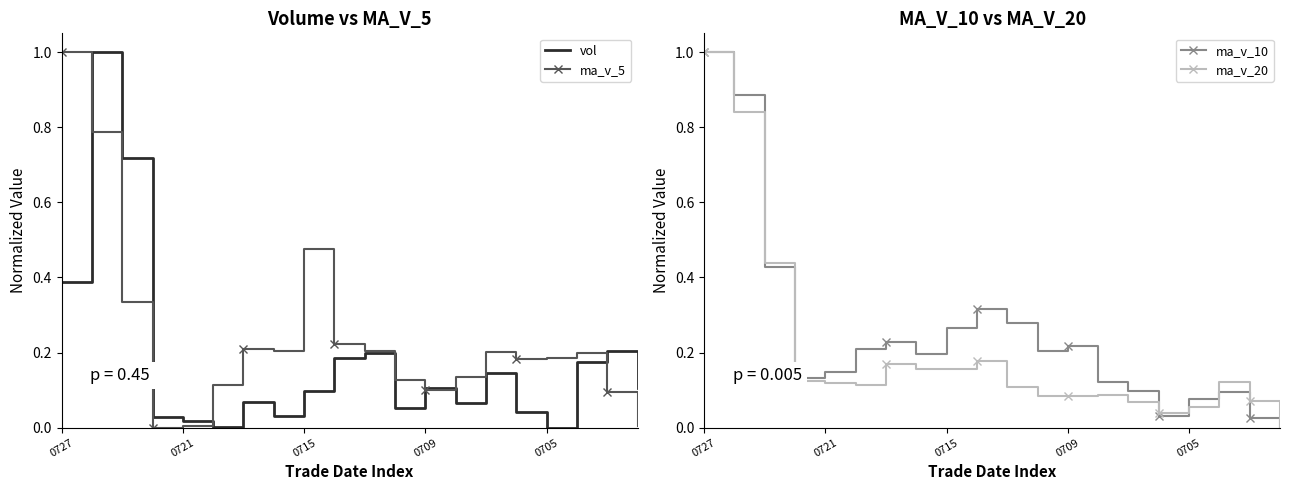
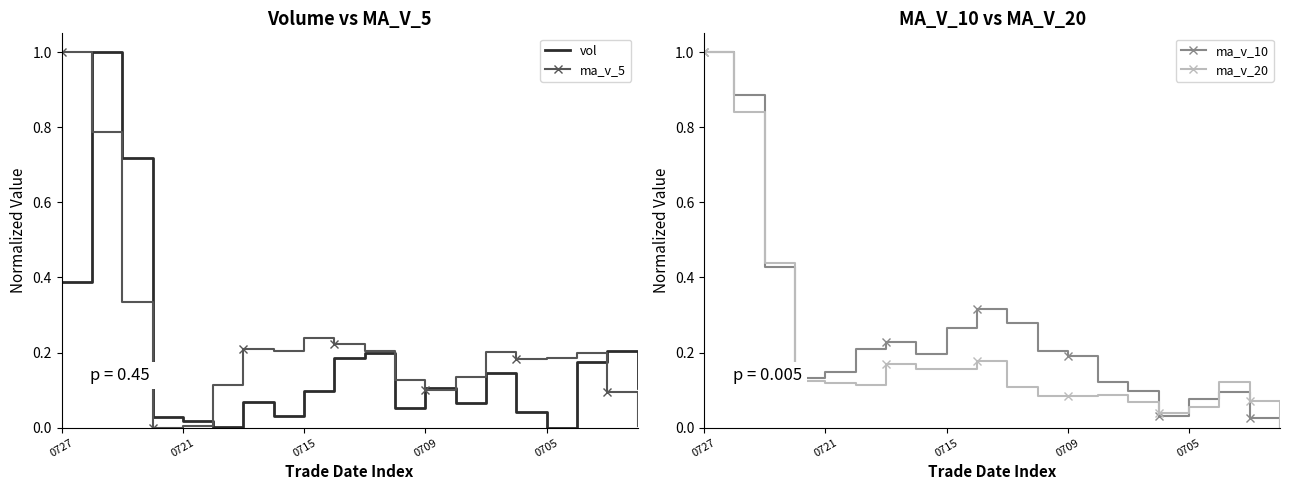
Volume vs MA_V_5, ma_v_5, 0715: 0.48 -> 0.24
MA_V_10 vs MA_V_20, ma_v_10, 0709: 0.22 -> 0.19
